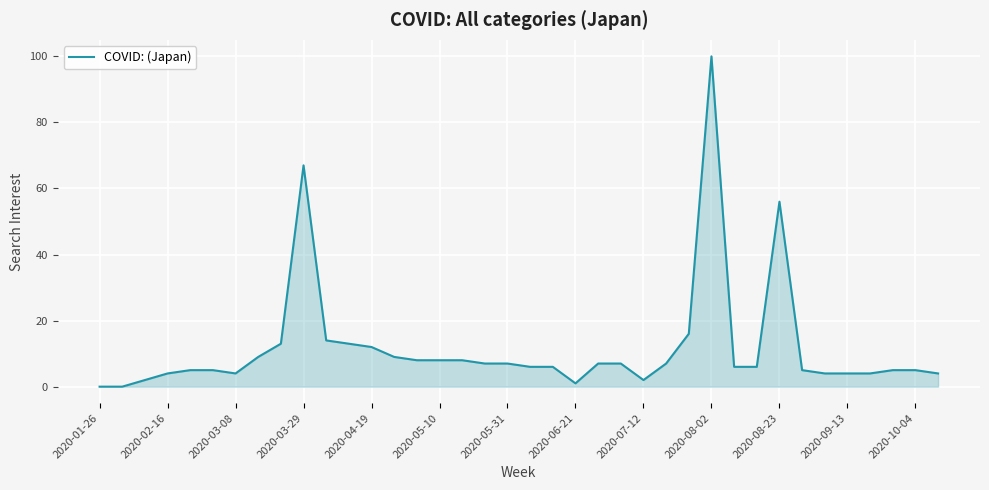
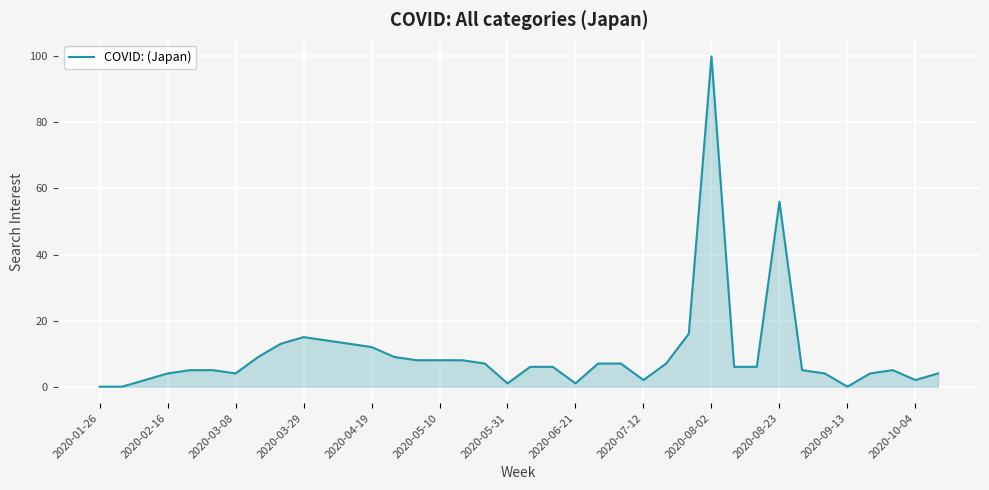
2020-03-29: 67 -> 15
2020-05-31: 7 -> 1
2020-09-13: 4 -> 0
2020-10-04: 5 -> 2
